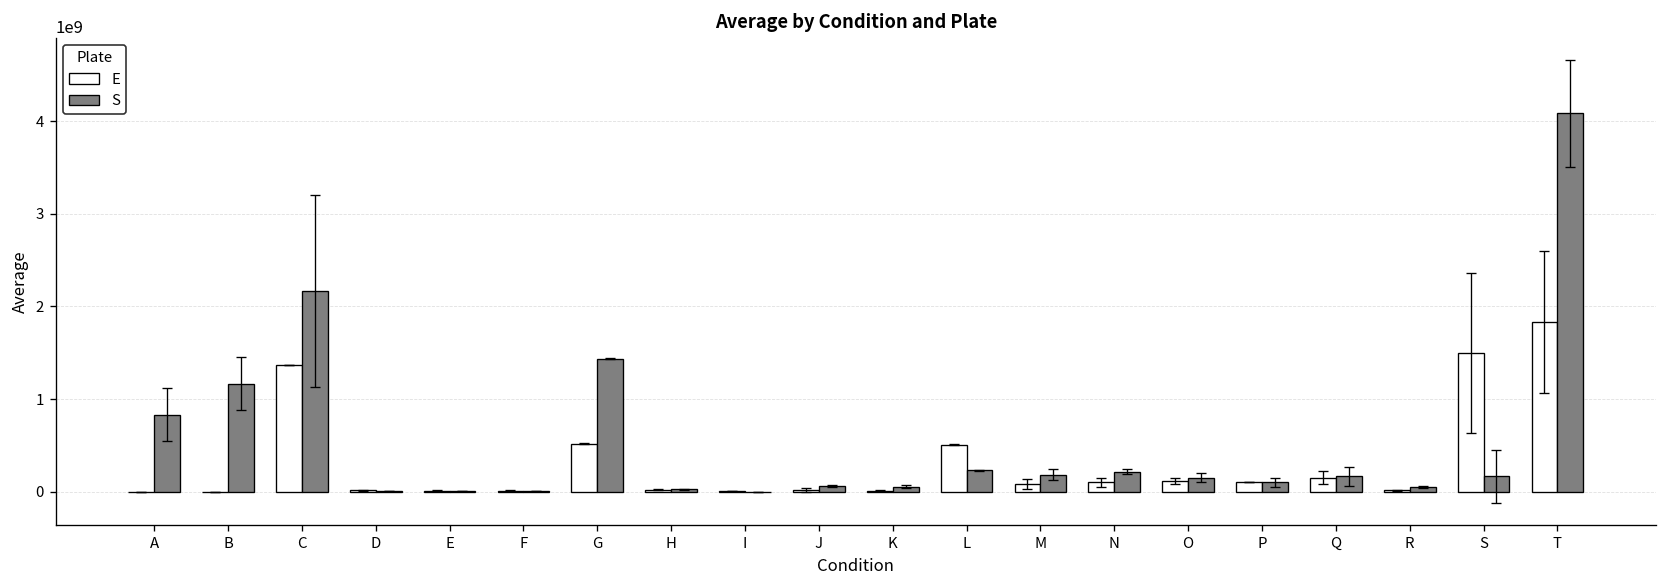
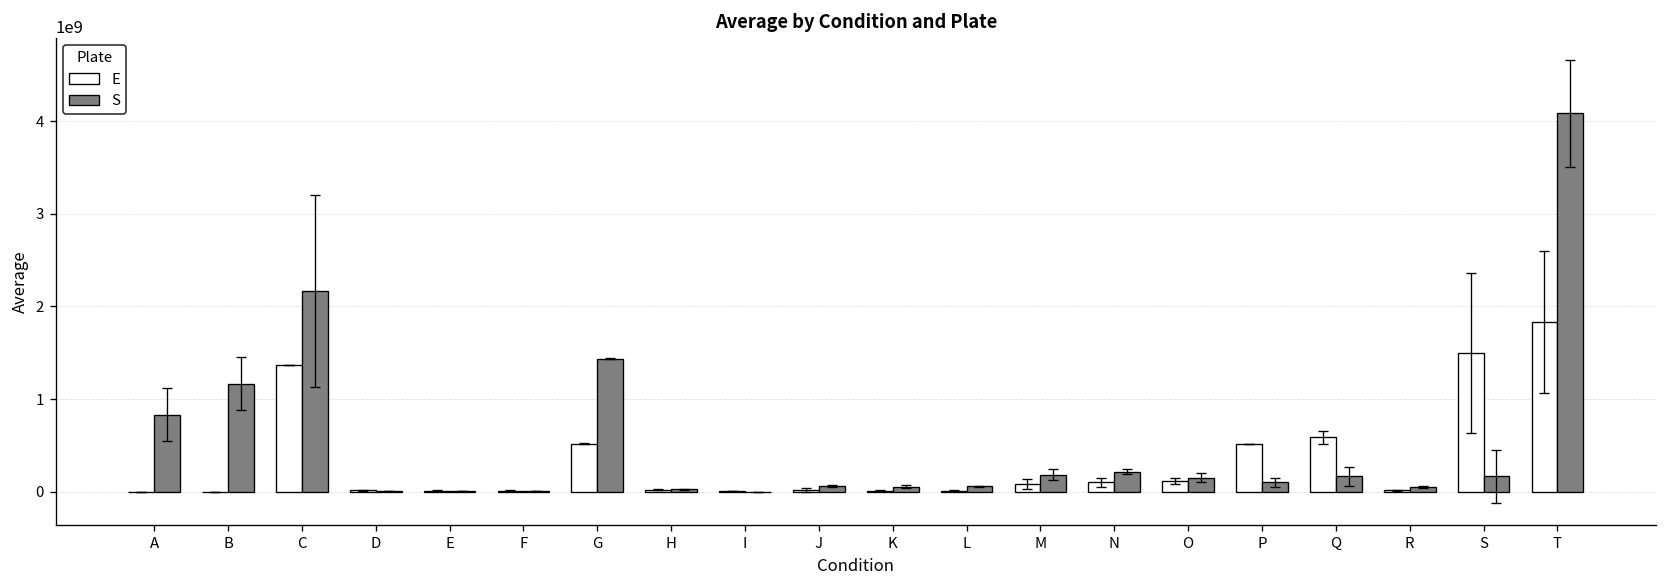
E, L: 500000000 -> 0
S, L: 200000000 -> 100000000
E, P: 100000000 -> 500000000
E, Q: 200000000 -> 600000000
